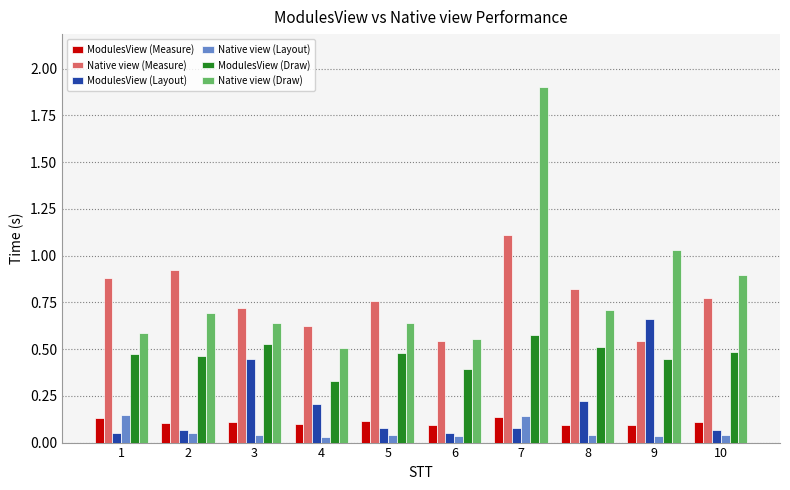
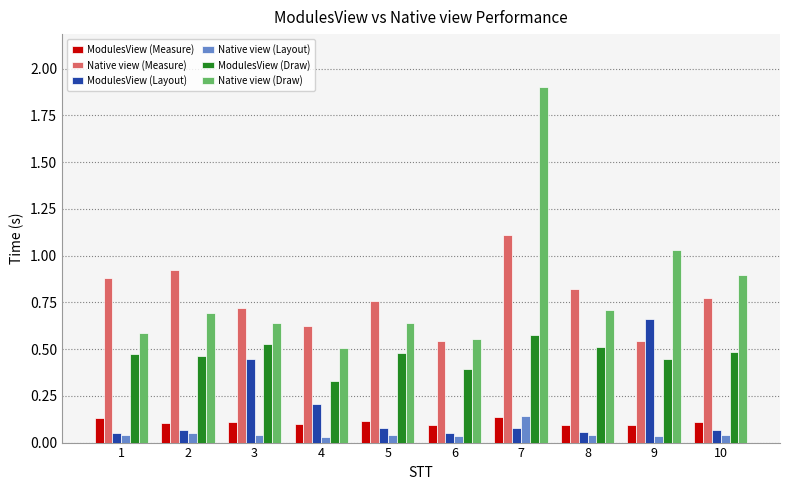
Native view (Layout), 1: 0.15 -> 0.04
ModulesView (Layout), 8: 0.22 -> 0.06
